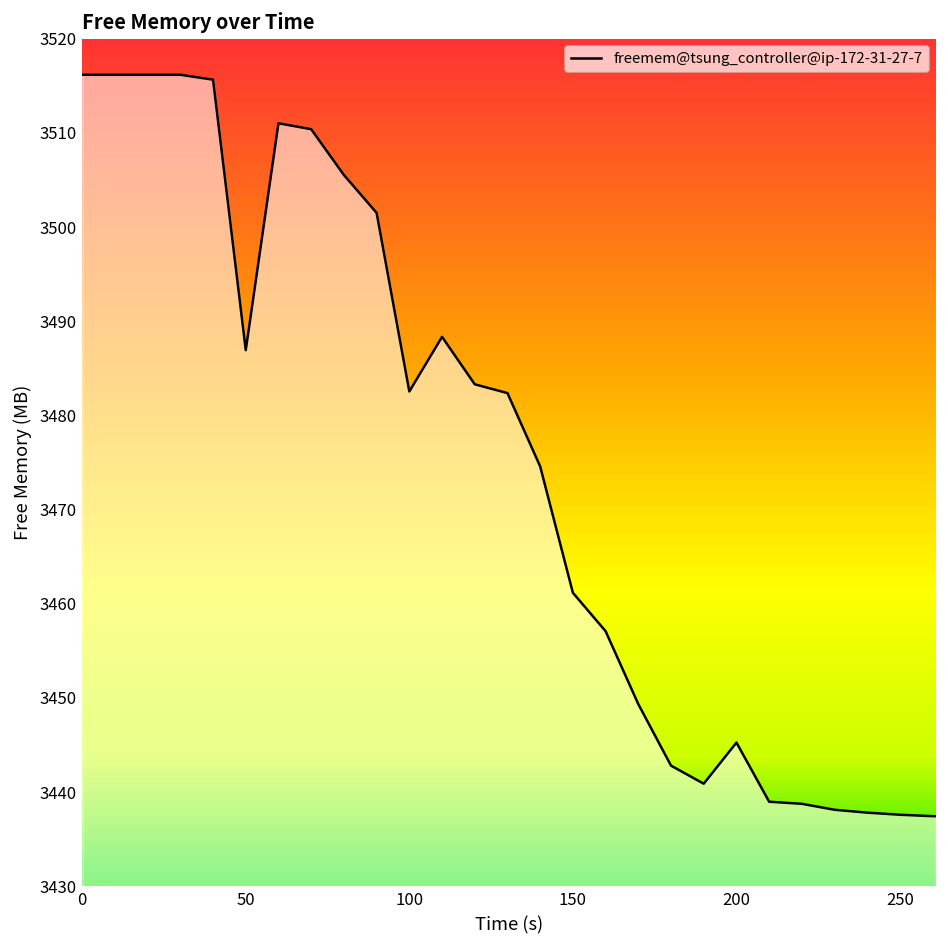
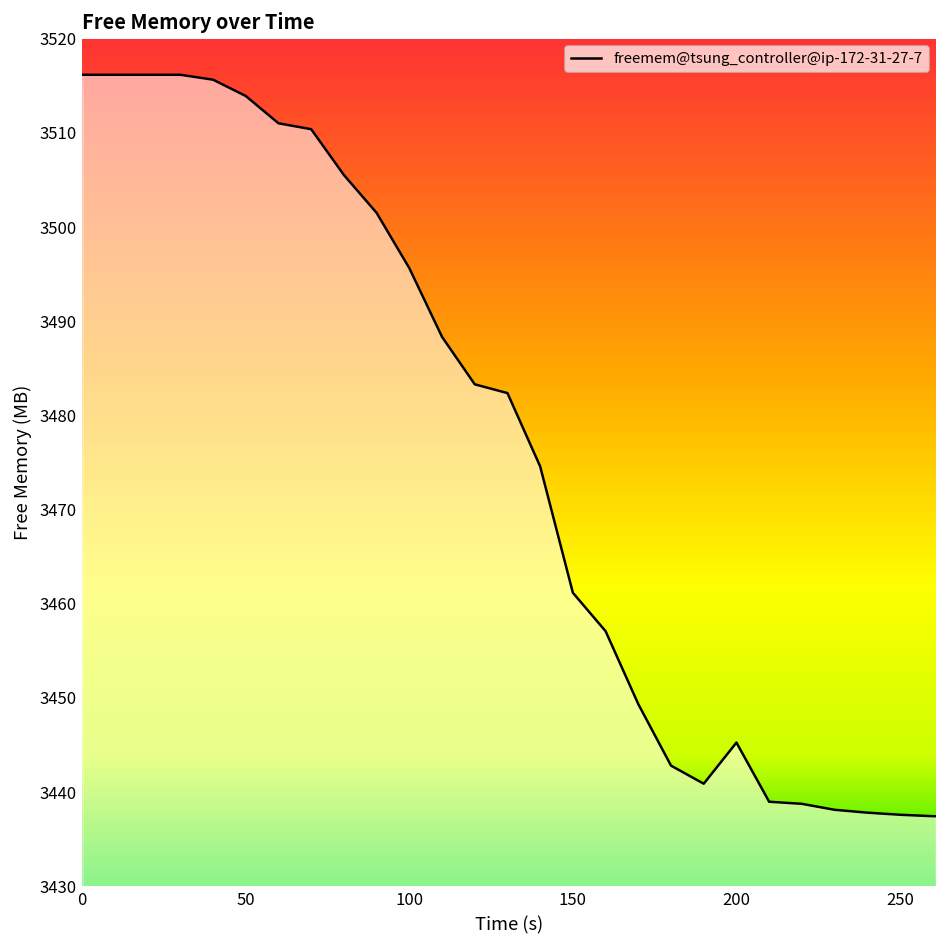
50: 3487 -> 3514
100: 3483 -> 3496
